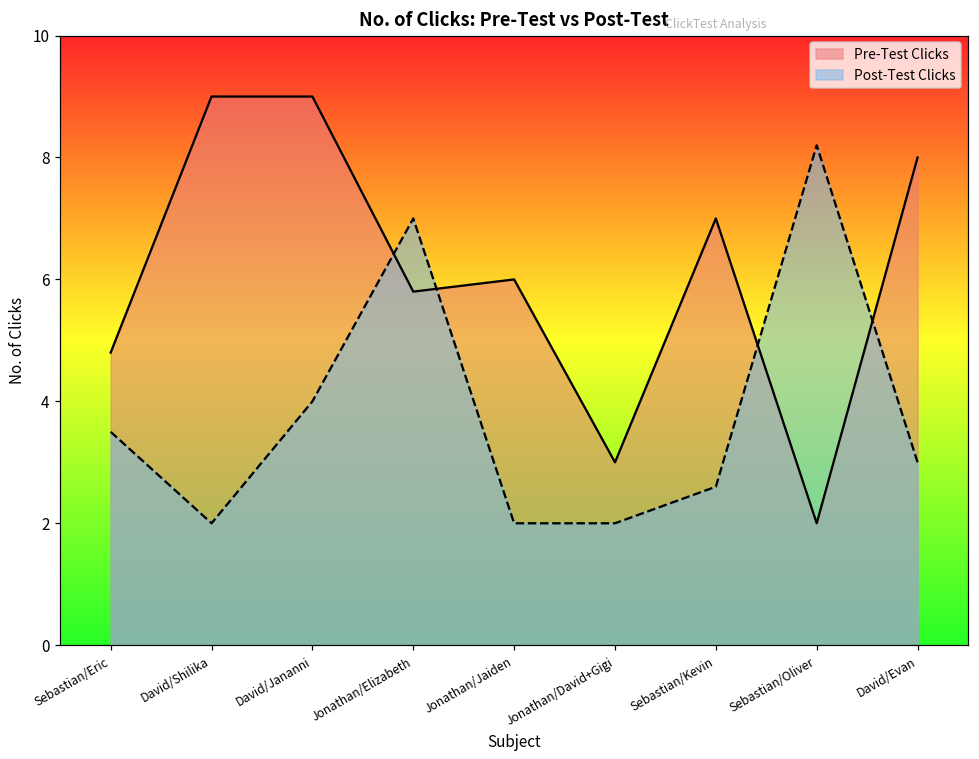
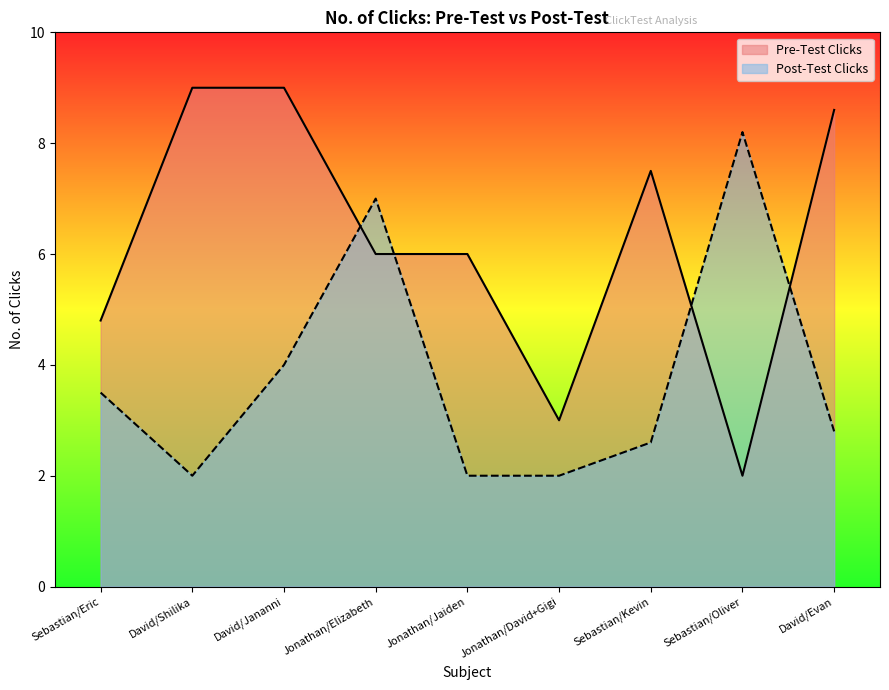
Pre-Test Clicks, Jonathan/Elizabeth: 5.8 -> 6.0
Pre-Test Clicks, Sebastian/Kevin: 7.0 -> 7.5
Pre-Test Clicks, David/Evan: 8.0 -> 8.6
Post-Test Clicks, David/Evan: 3.0 -> 2.8
